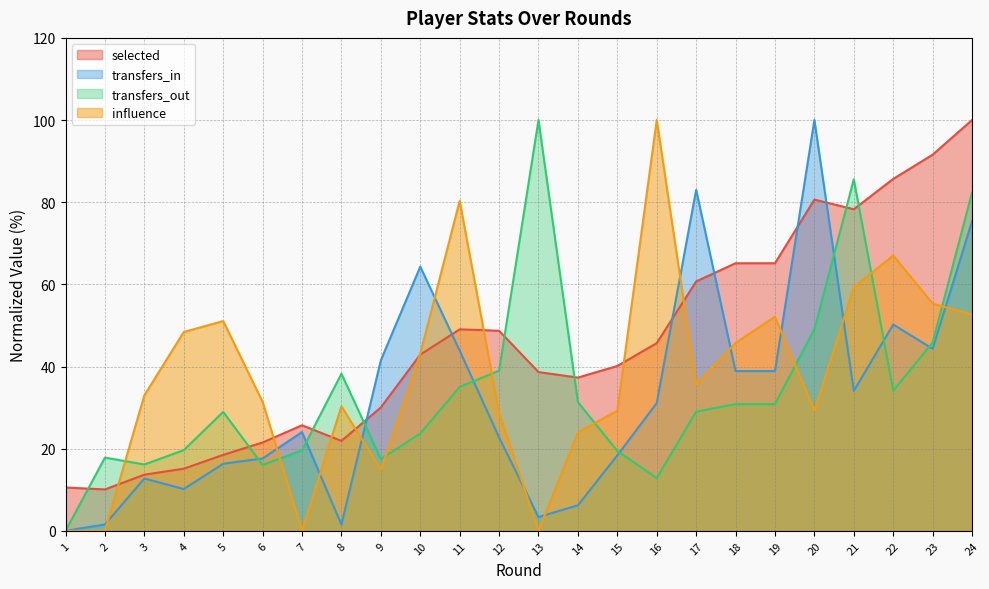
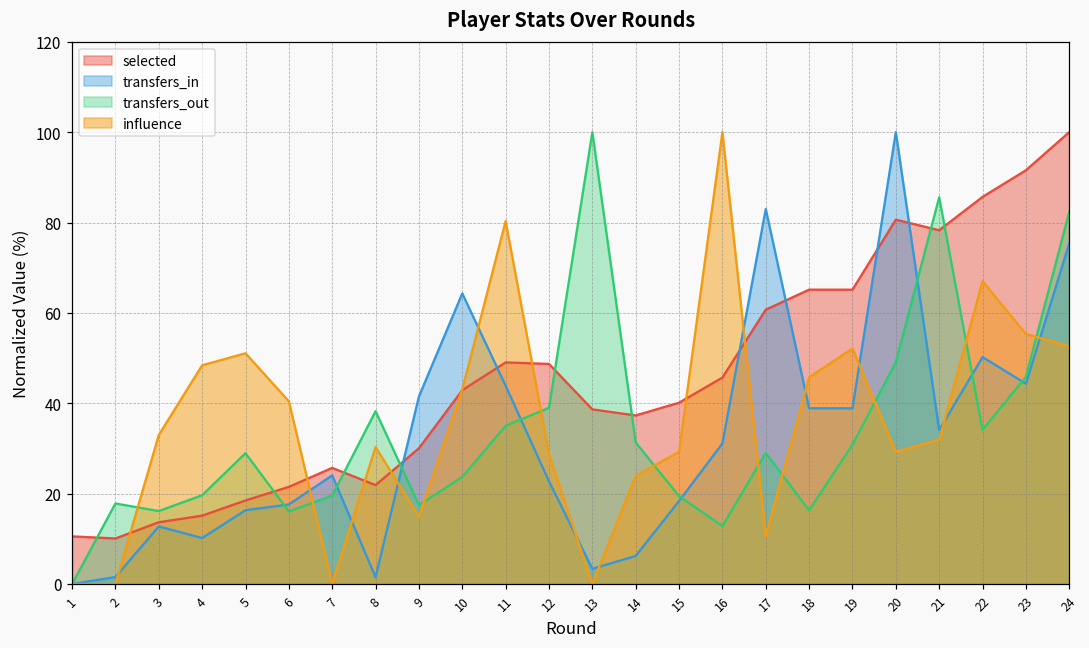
influence, 6: 31 -> 40
influence, 17: 36 -> 11
transfers_out, 18: 31 -> 16
influence, 21: 59 -> 32
